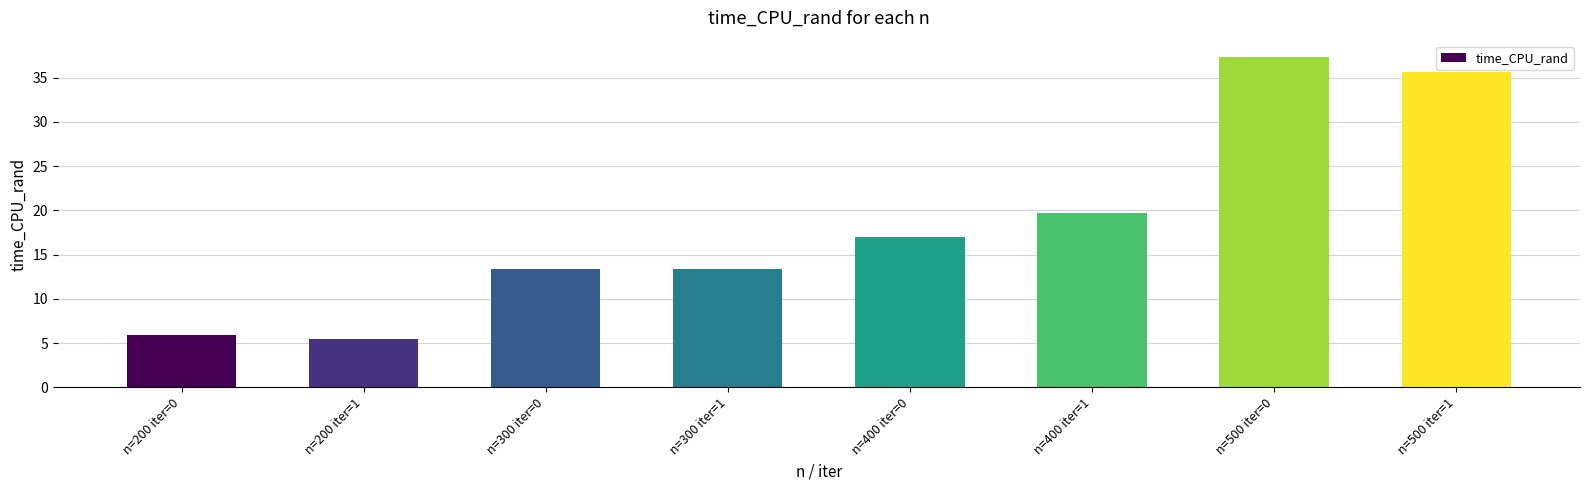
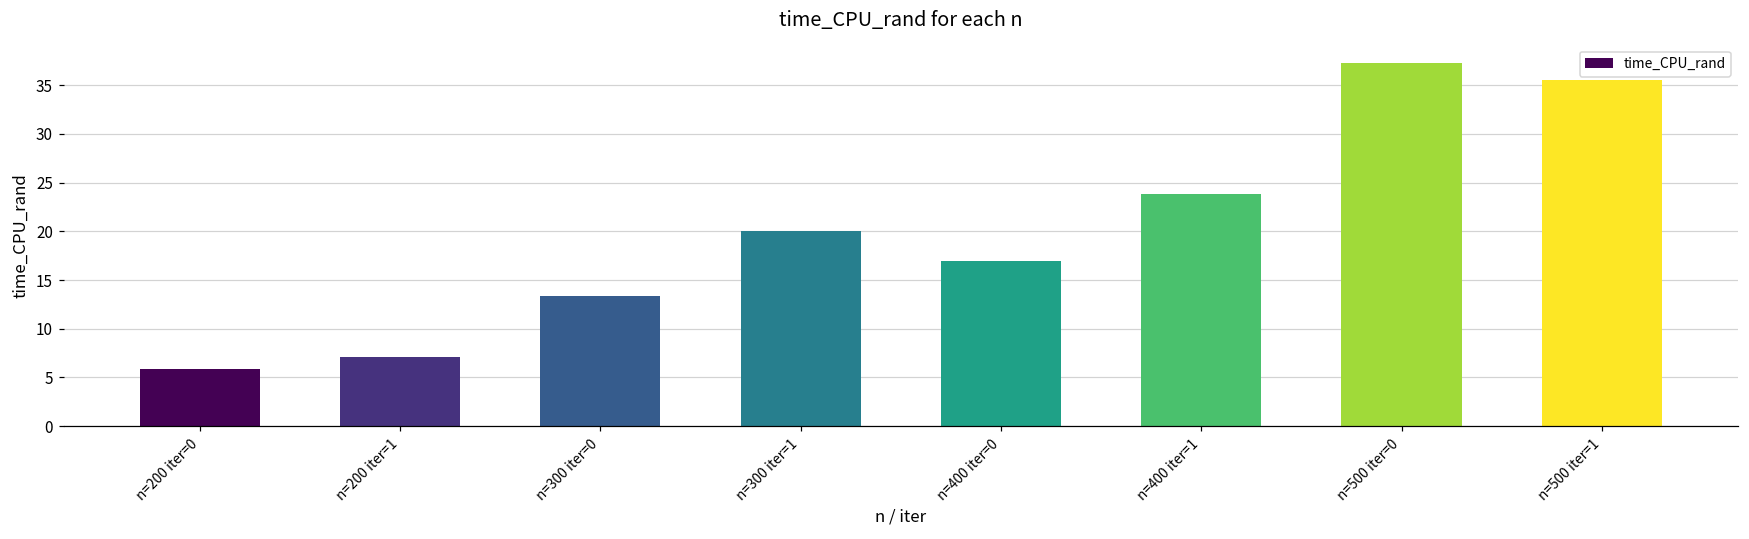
n=200 iter=1: 5 -> 7
n=300 iter=1: 13 -> 20
n=400 iter=1: 20 -> 24
